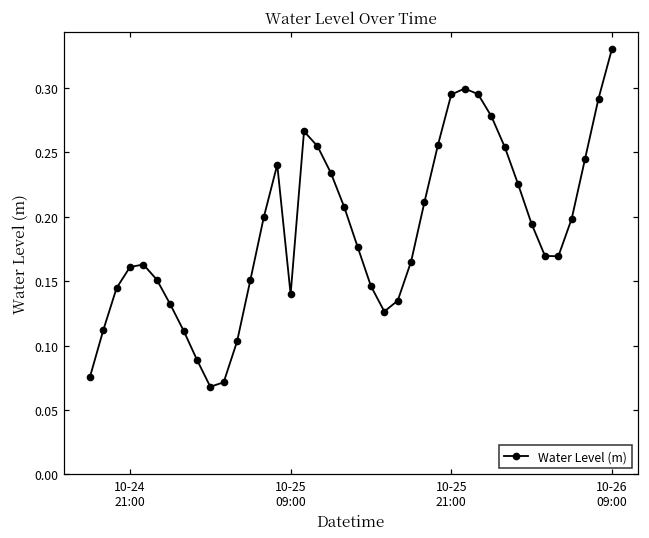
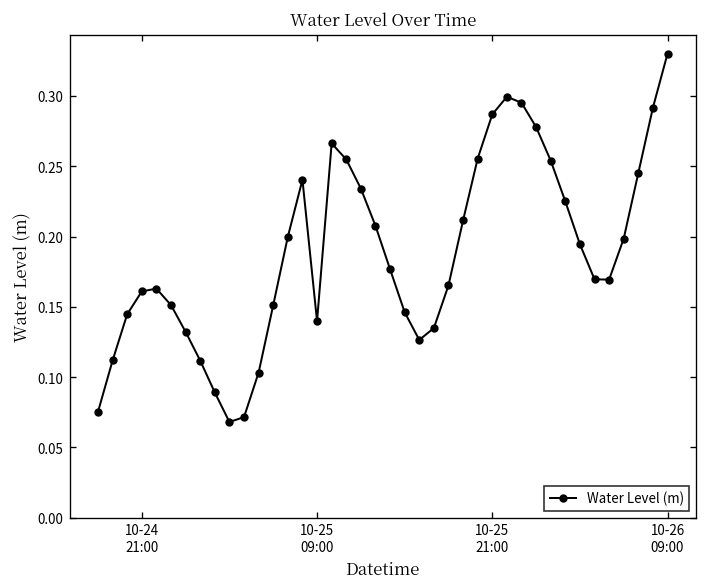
10-25 21:00: 0.295 -> 0.287
